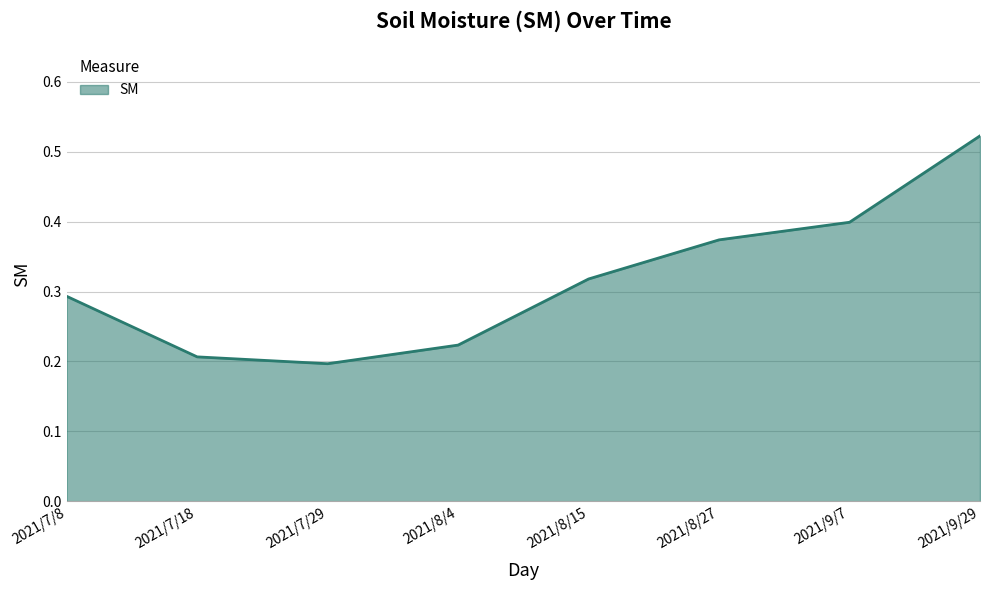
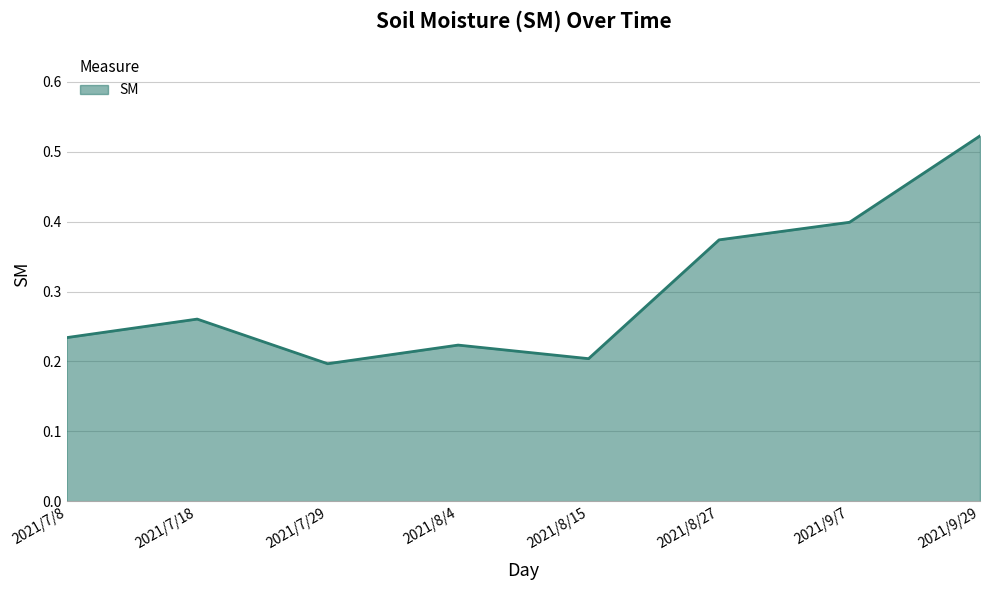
2021/7/8: 0.29 -> 0.23
2021/7/18: 0.21 -> 0.26
2021/8/15: 0.32 -> 0.20
